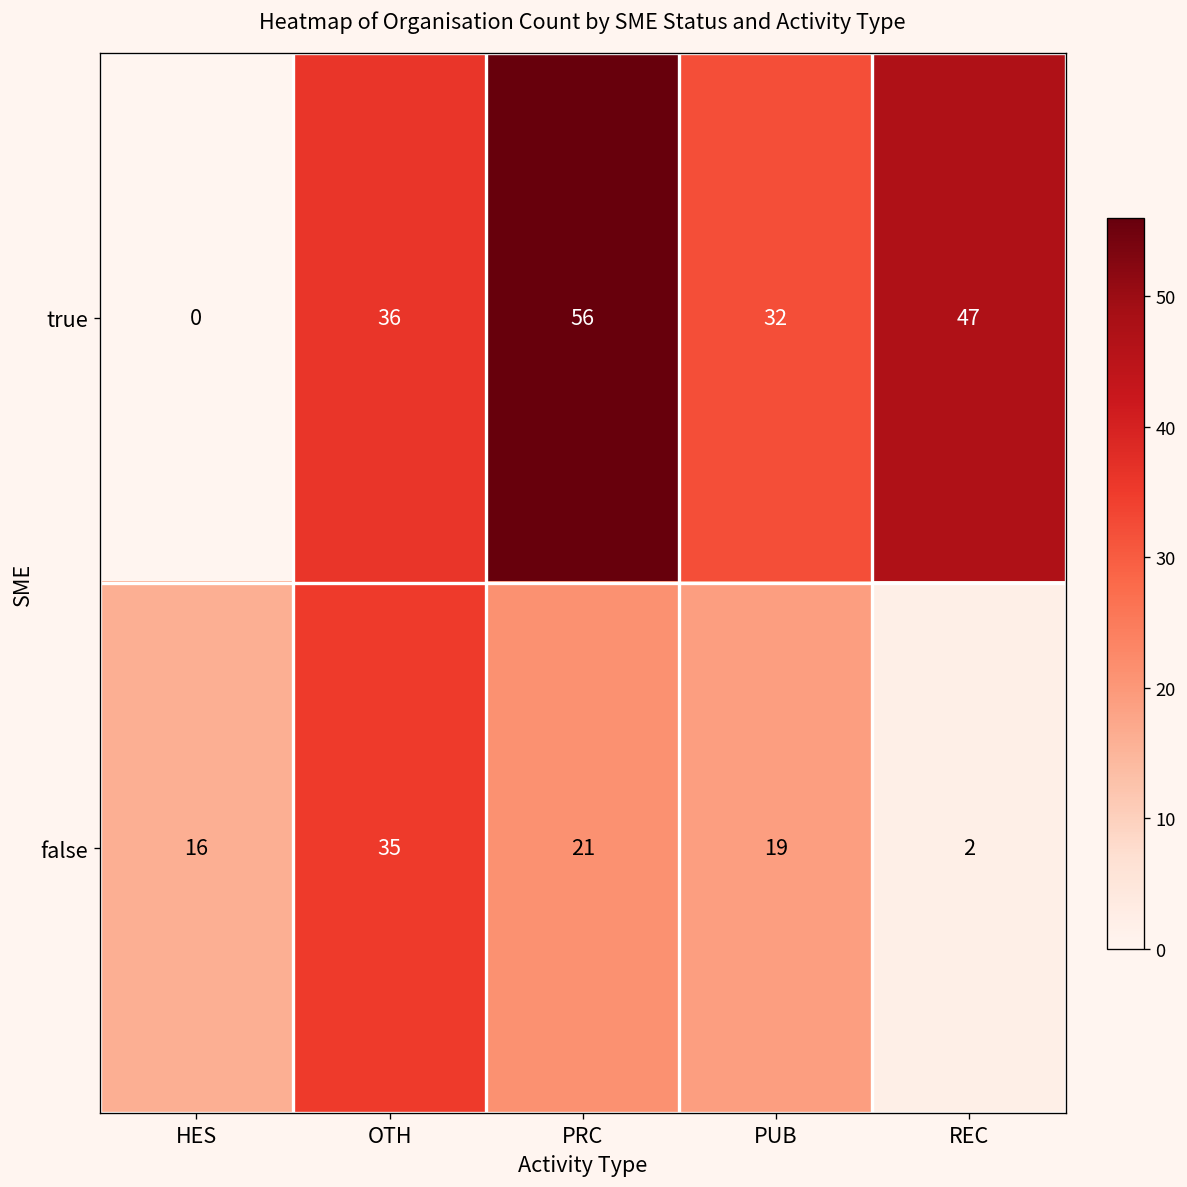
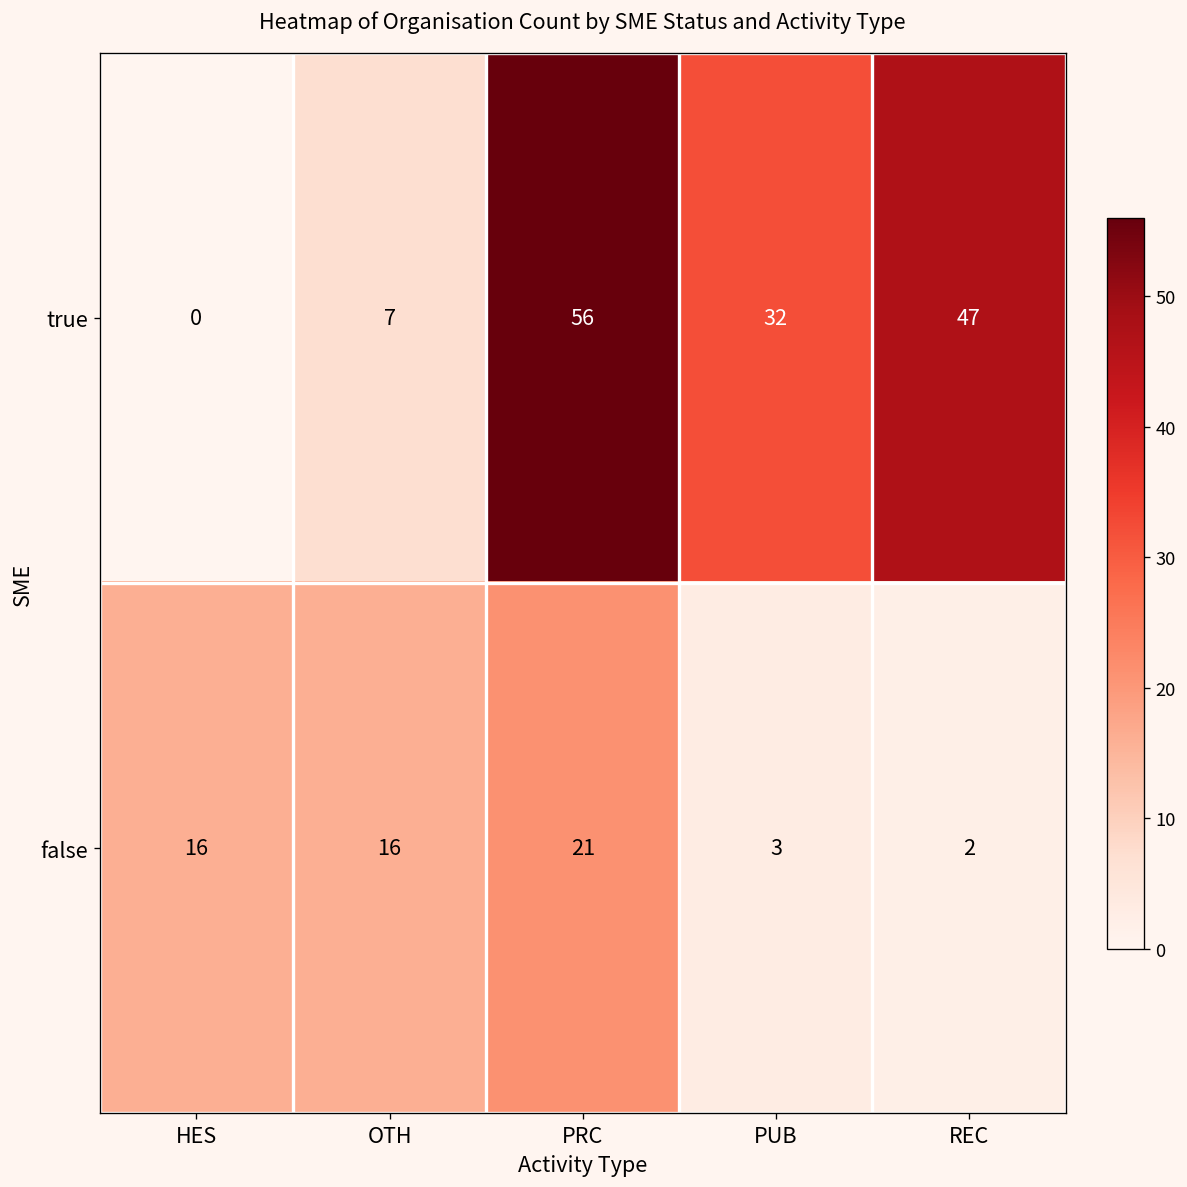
true, OTH: 36 -> 7
false, OTH: 35 -> 16
false, PUB: 19 -> 3
